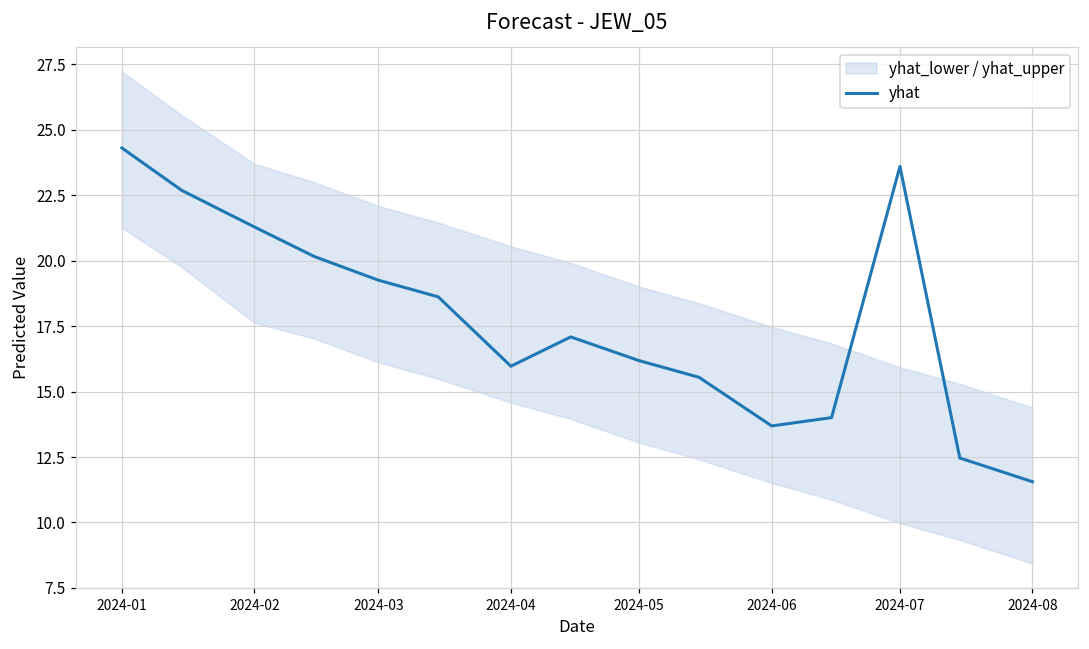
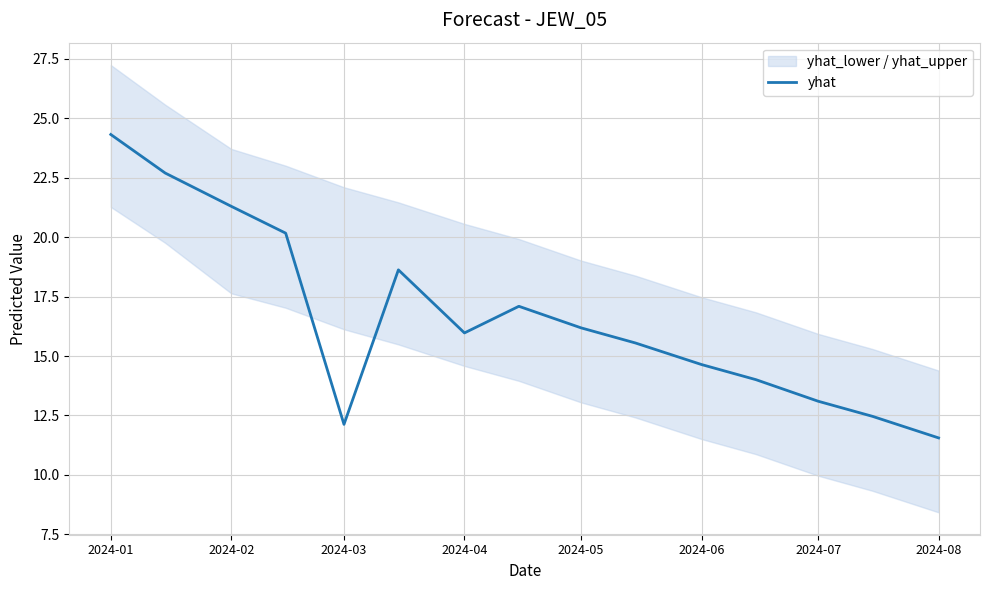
yhat, 2024-03: 19.3 -> 12.1
yhat, 2024-06: 13.7 -> 14.6
yhat, 2024-07: 23.6 -> 13.1
